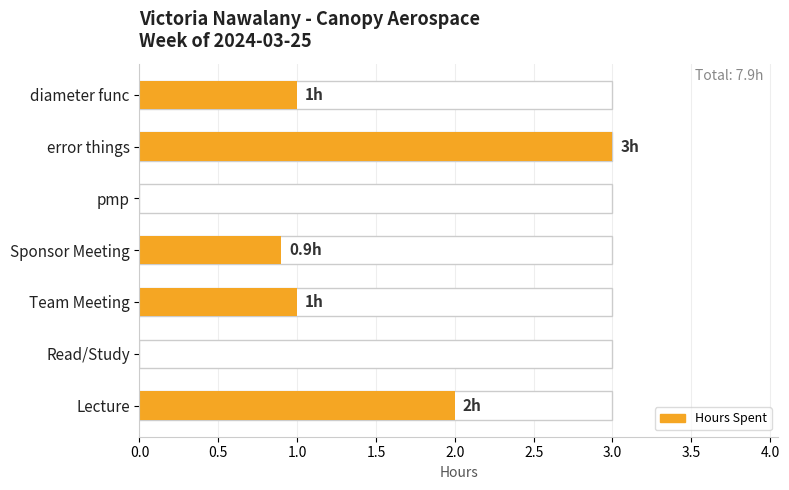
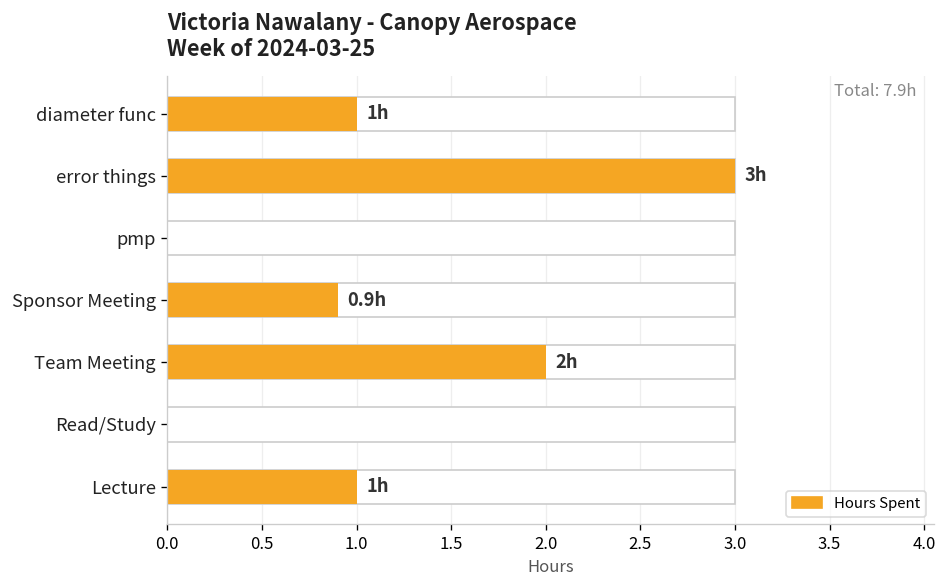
Hours Spent, Team Meeting: 1h -> 2h
Hours Spent, Lecture: 2h -> 1h
